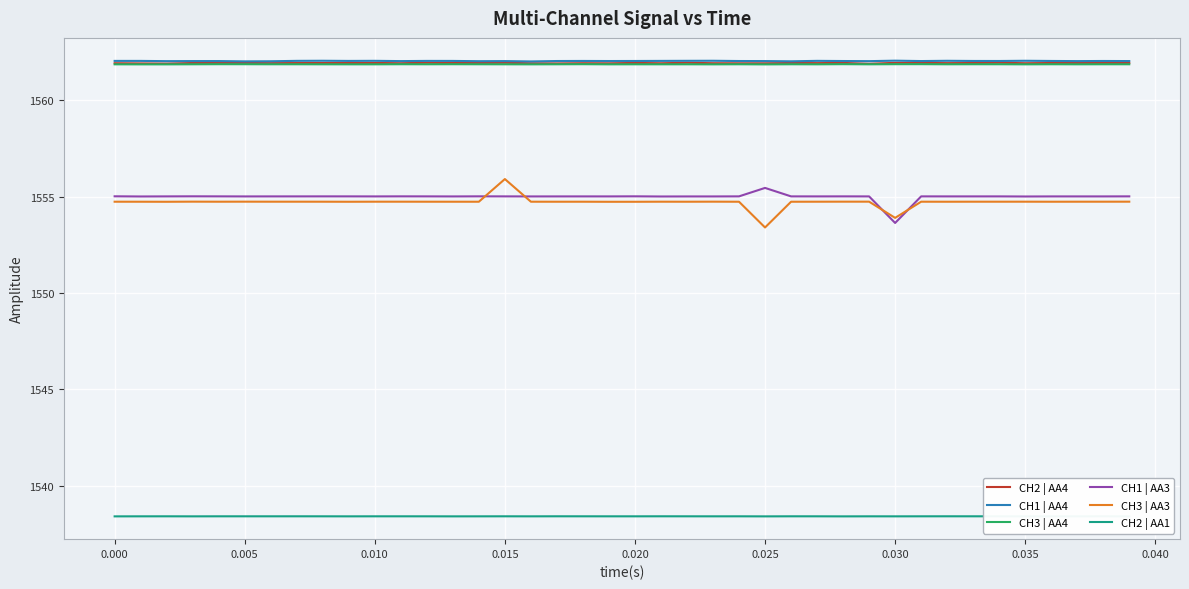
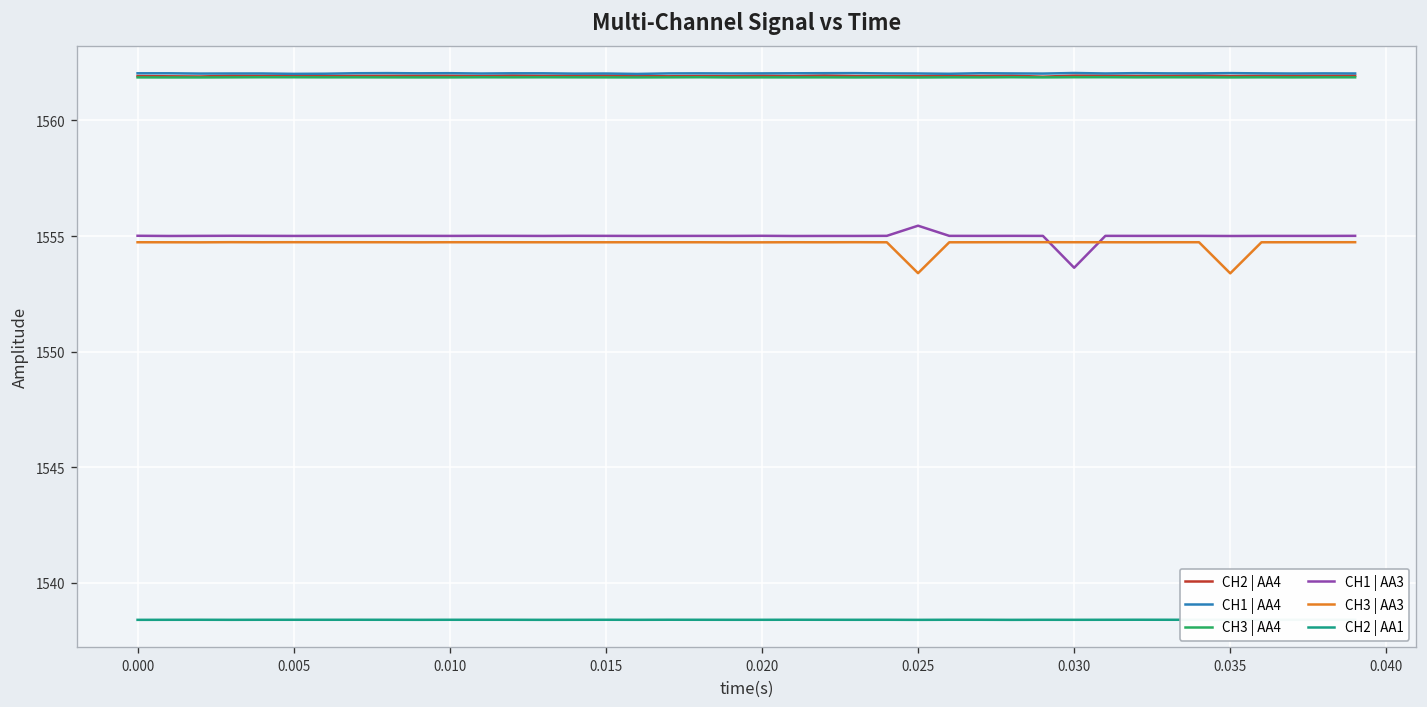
CH3 | AA3, 0.015: 1555.9 -> 1554.7
CH3 | AA3, 0.030: 1553.9 -> 1554.7
CH3 | AA3, 0.035: 1554.7 -> 1553.4
